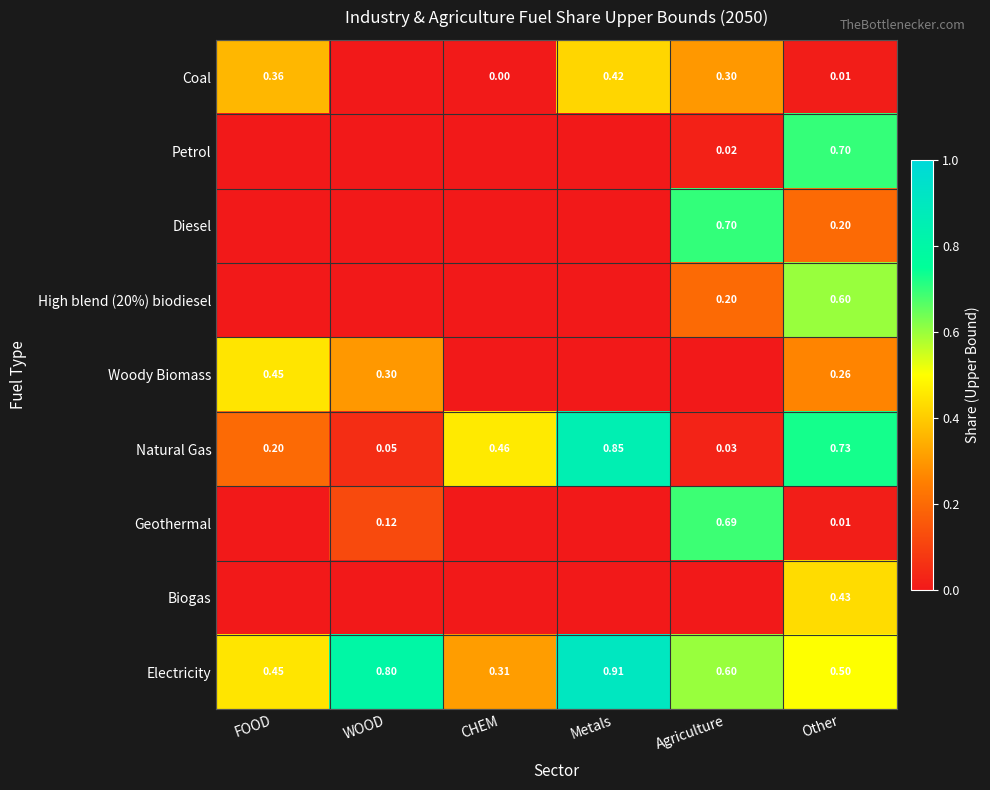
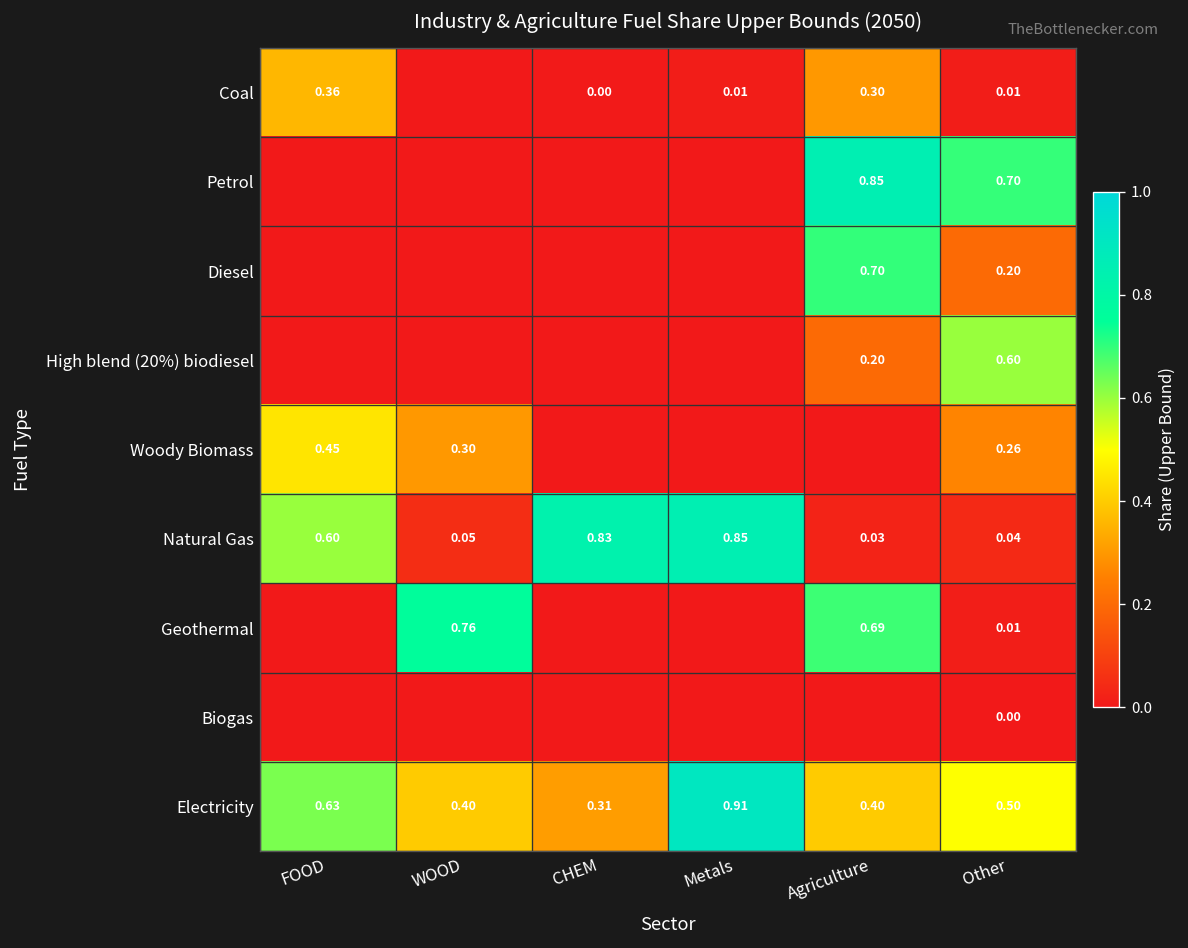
Coal, Metals: 0.42 -> 0.01
Petrol, Agriculture: 0.02 -> 0.85
Natural Gas, FOOD: 0.20 -> 0.60
Natural Gas, CHEM: 0.46 -> 0.83
Natural Gas, Other: 0.73 -> 0.04
Geothermal, WOOD: 0.12 -> 0.76
Biogas, Other: 0.43 -> 0.00
Electricity, FOOD: 0.45 -> 0.63
Electricity, WOOD: 0.80 -> 0.40
Electricity, Agriculture: 0.60 -> 0.40
